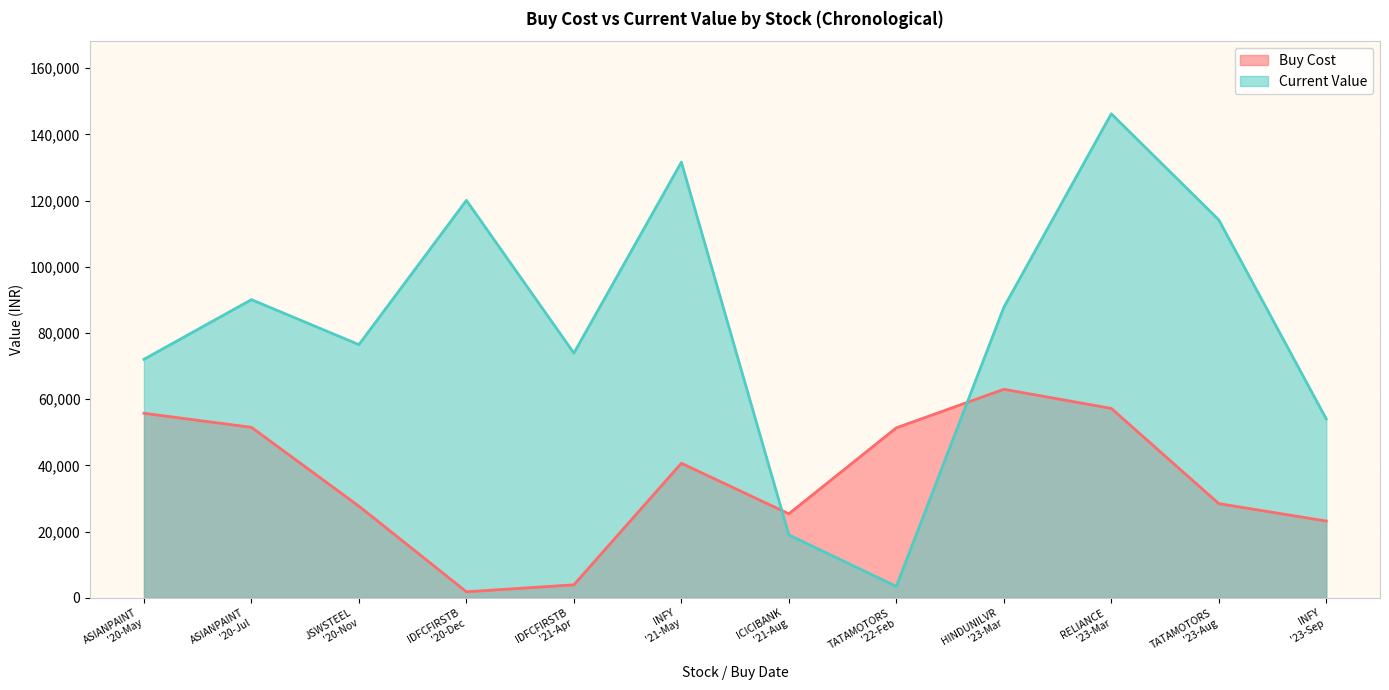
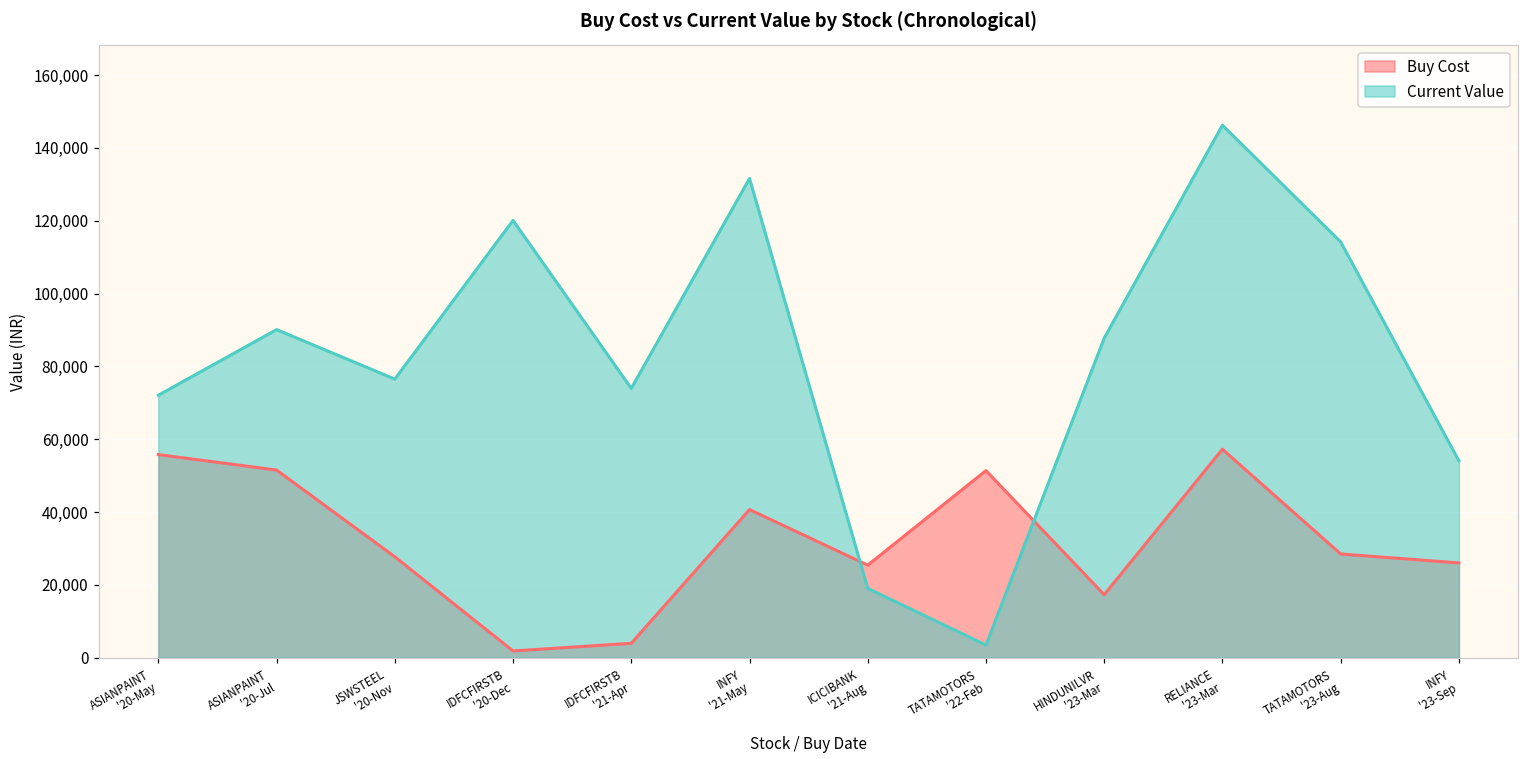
Buy Cost, HINDUNILVR '23-Mar: 63,000 -> 17,000
Buy Cost, INFY '23-Sep: 23,000 -> 26,000
